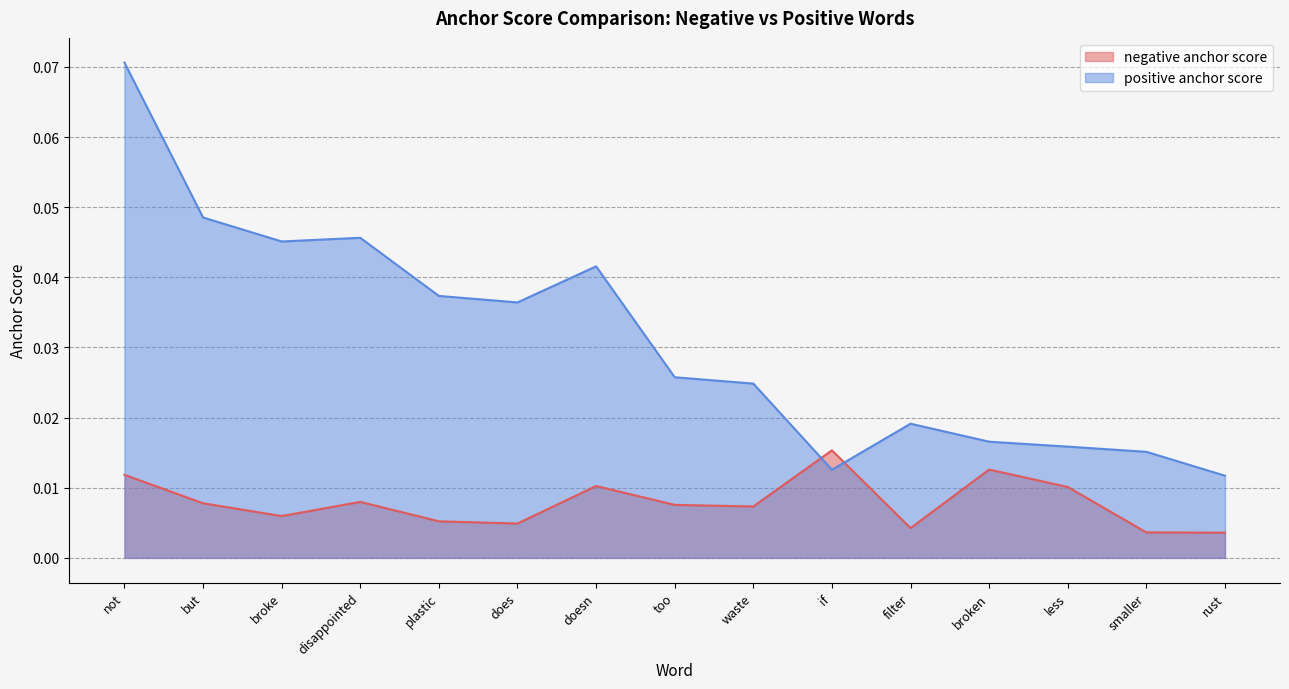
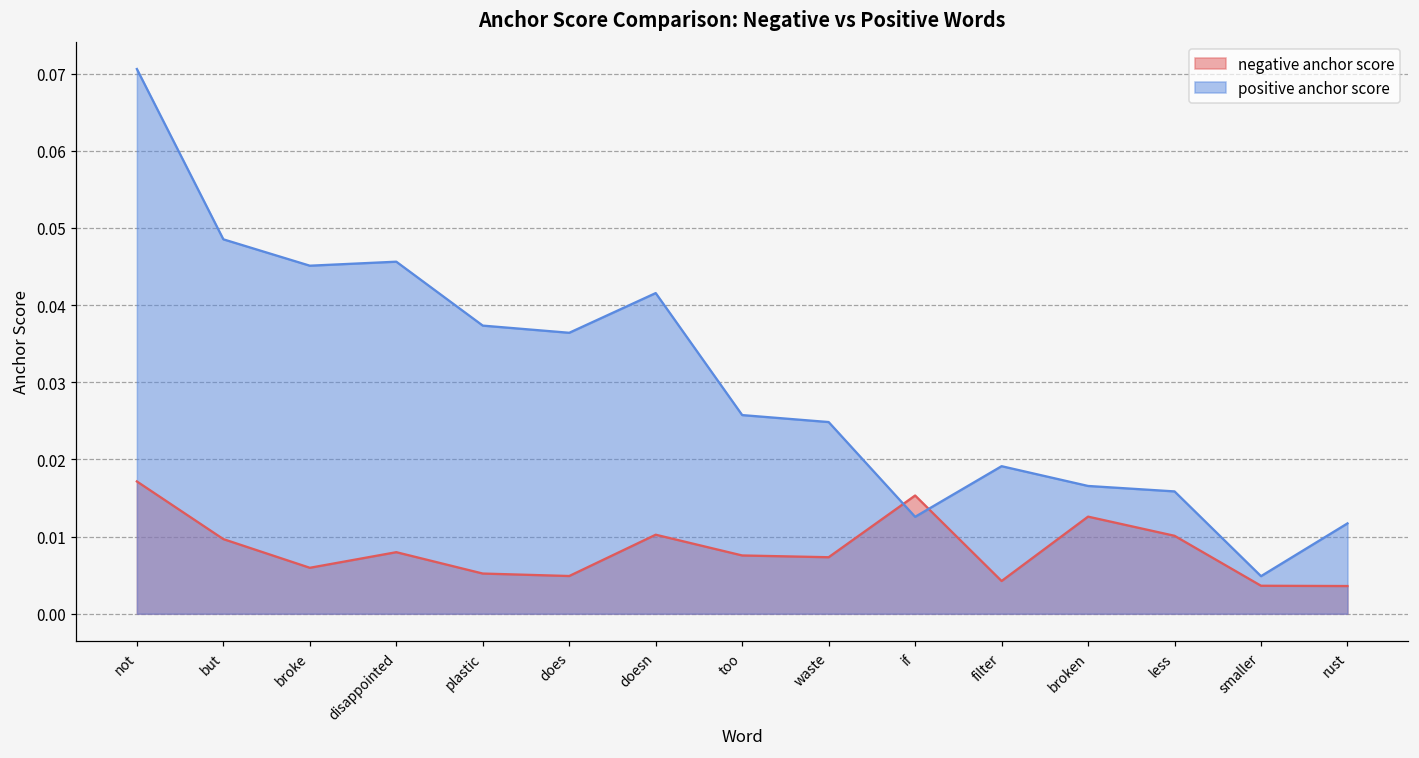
negative anchor score, not: 0.012 -> 0.017
negative anchor score, but: 0.008 -> 0.010
positive anchor score, smaller: 0.015 -> 0.005
